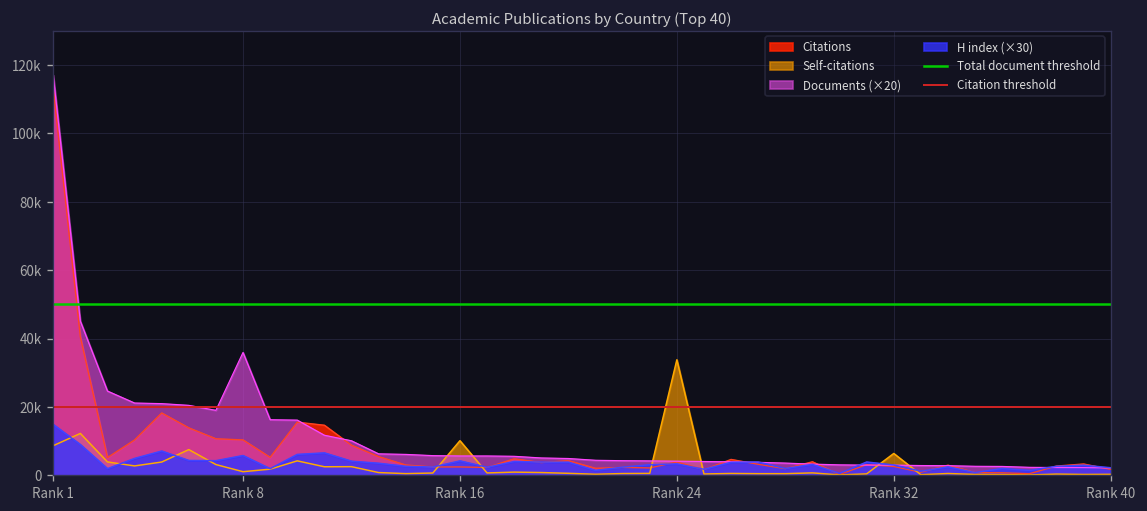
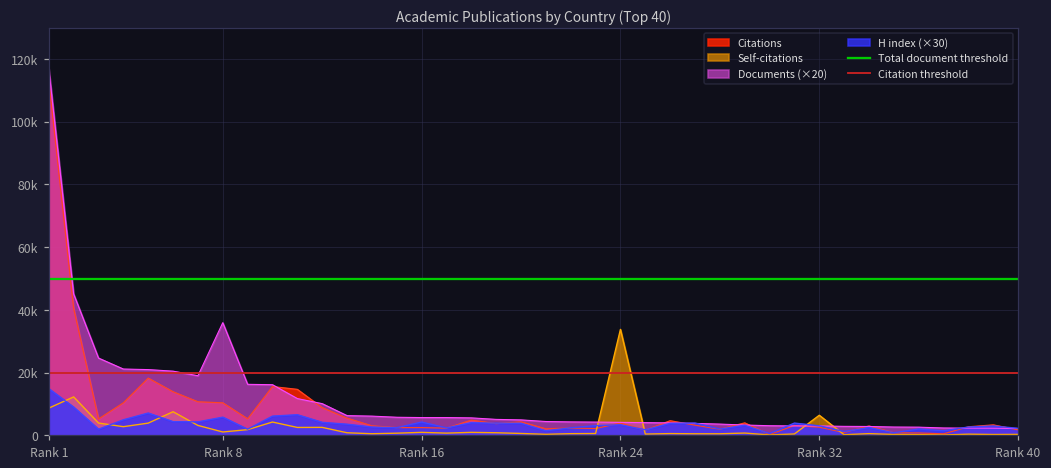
Self-citations, Rank 16: 10000 -> 1000
